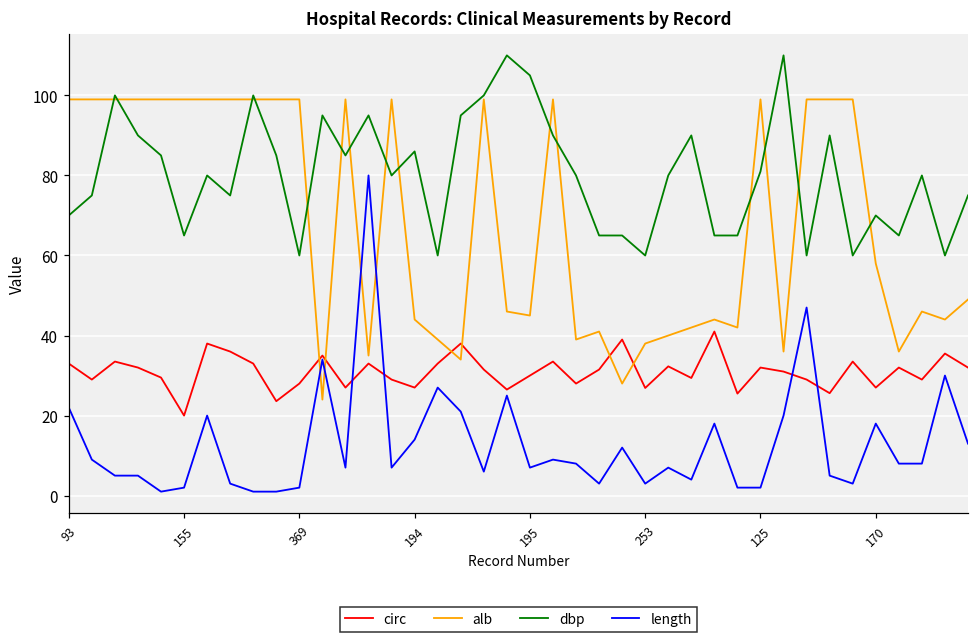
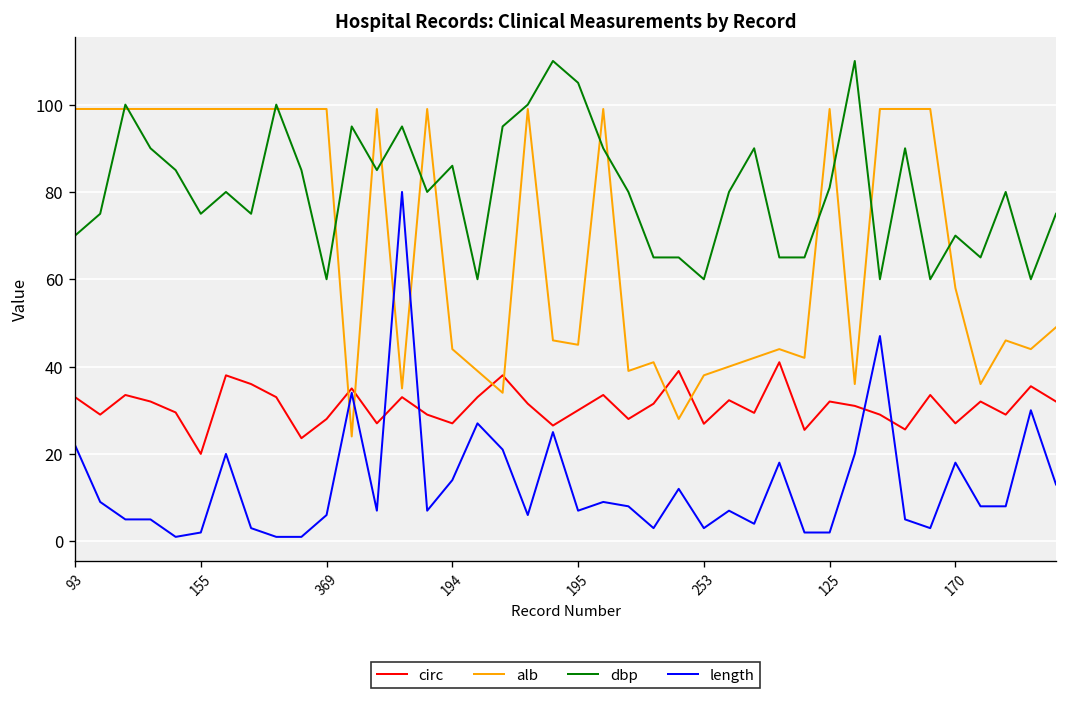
dbp, 155: 65 -> 75
length, 369: 2 -> 6
